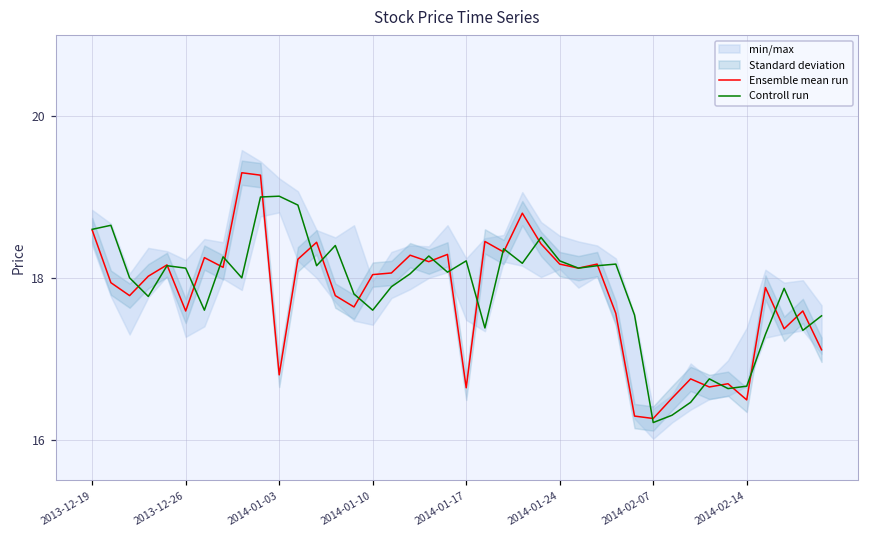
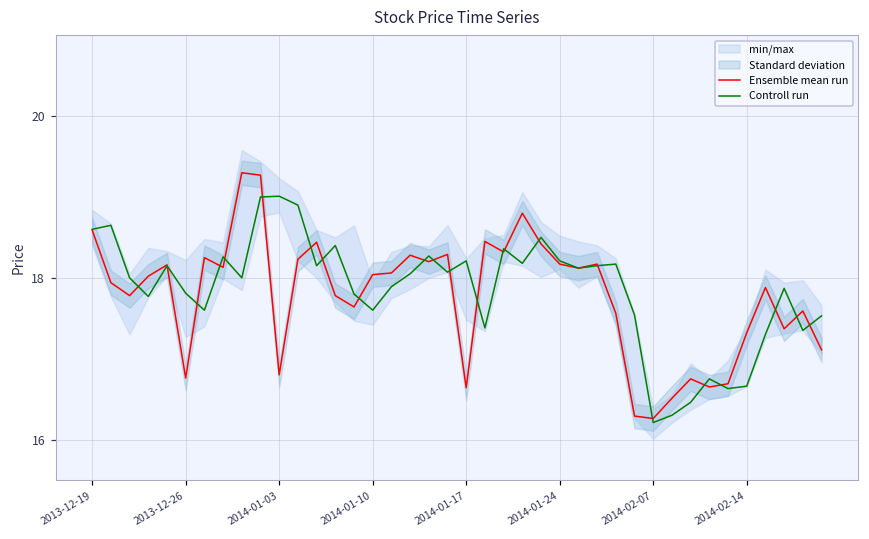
Ensemble mean run, 2013-12-26: 17.6 -> 16.8
Controll run, 2013-12-26: 18.1 -> 17.8
Ensemble mean run, 2014-02-14: 16.5 -> 17.3
